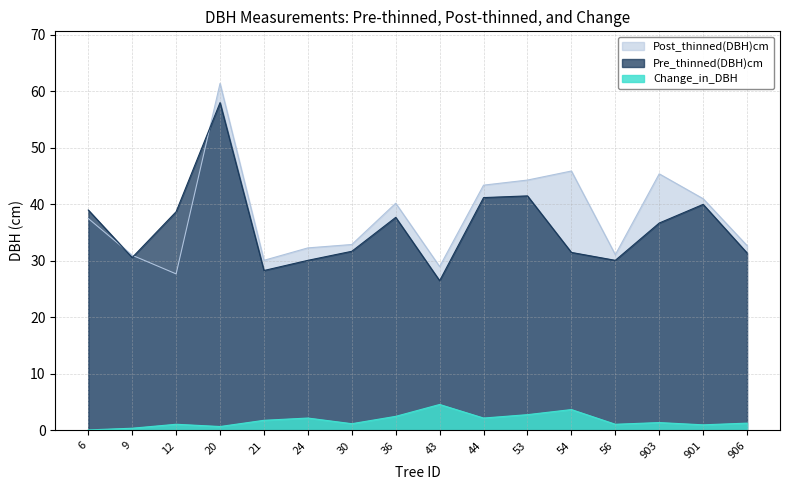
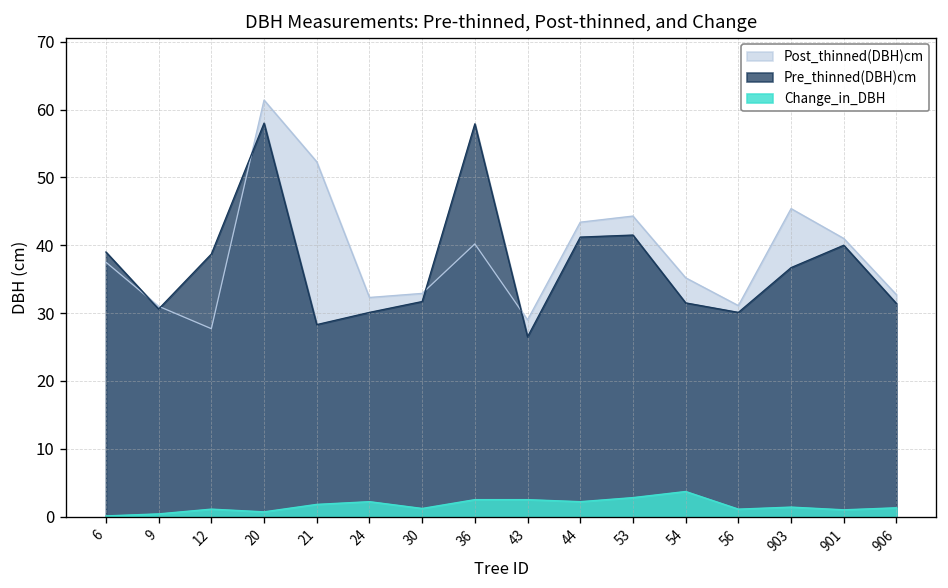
Post_thinned(DBH)cm, 21: 30 -> 52
Pre_thinned(DBH)cm, 36: 38 -> 58
Change_in_DBH, 43: 5 -> 3
Post_thinned(DBH)cm, 54: 46 -> 35
